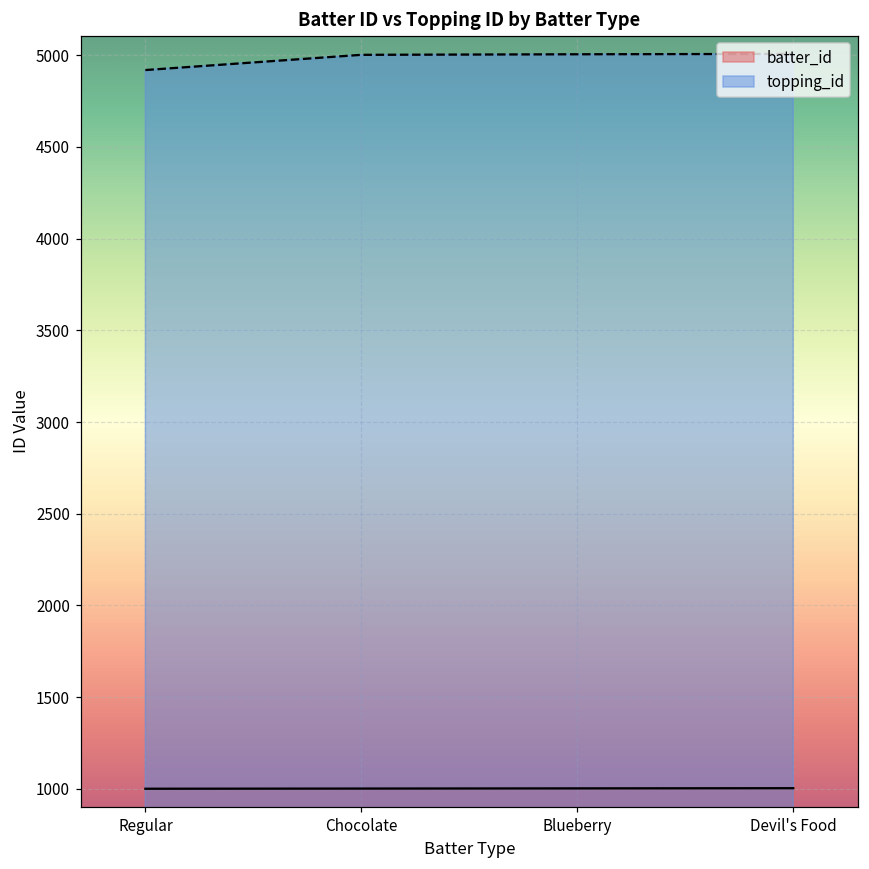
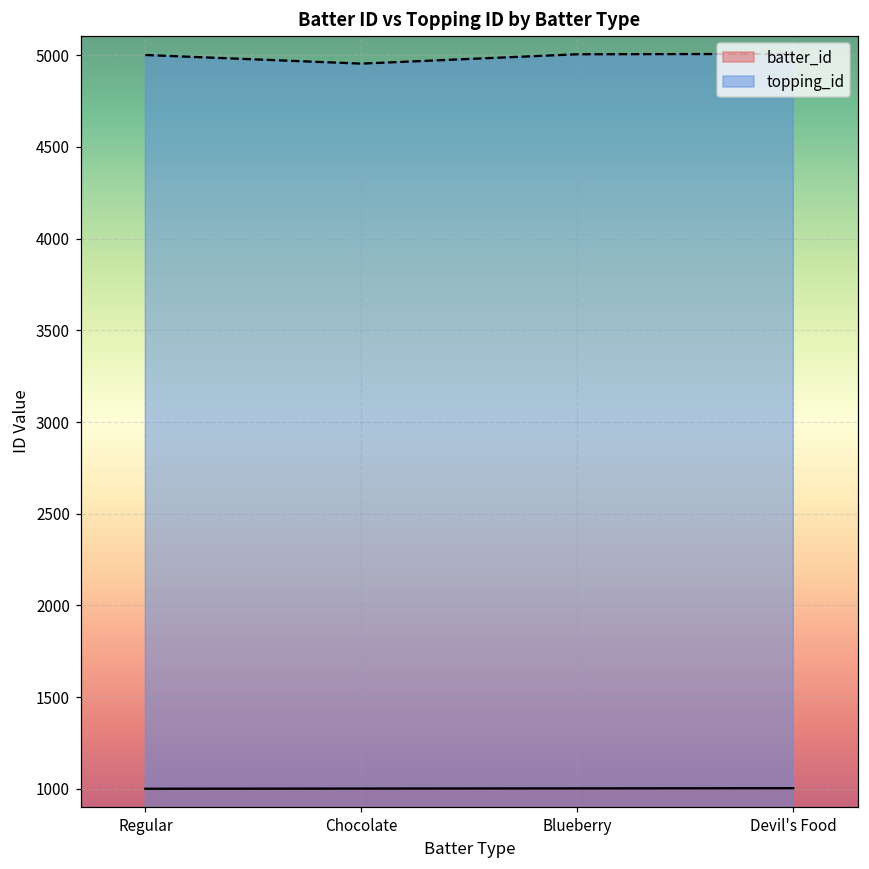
topping_id, Regular: 4920 -> 5000
topping_id, Chocolate: 5000 -> 4950
